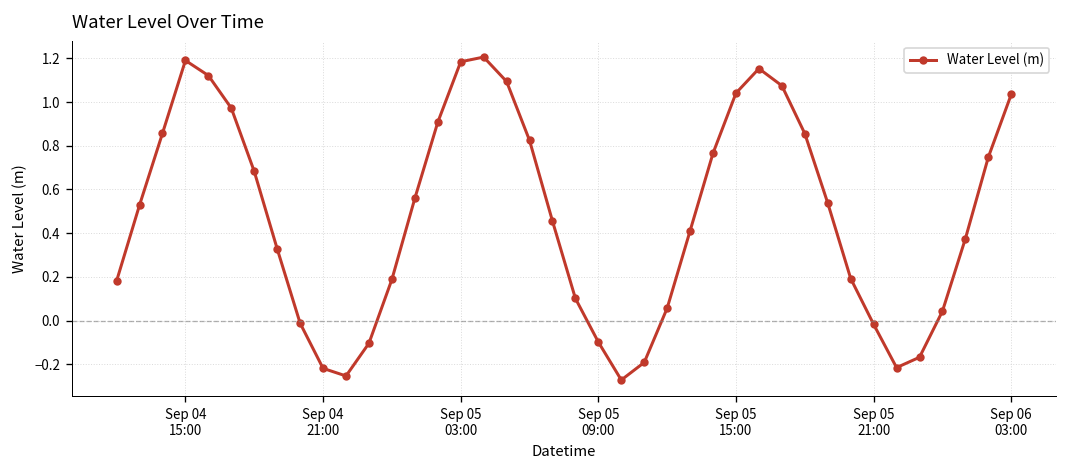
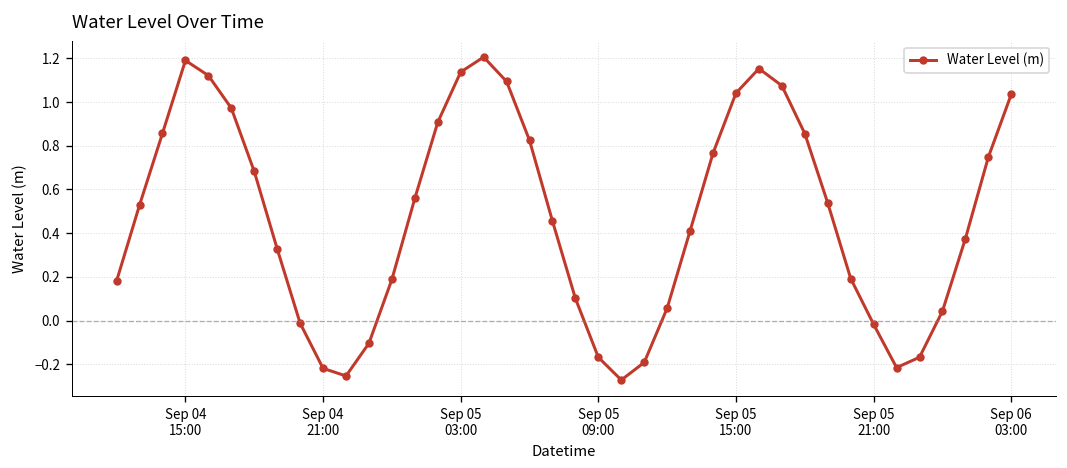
Sep 05 03:00: 1.18 -> 1.14
Sep 05 09:00: -0.10 -> -0.17
